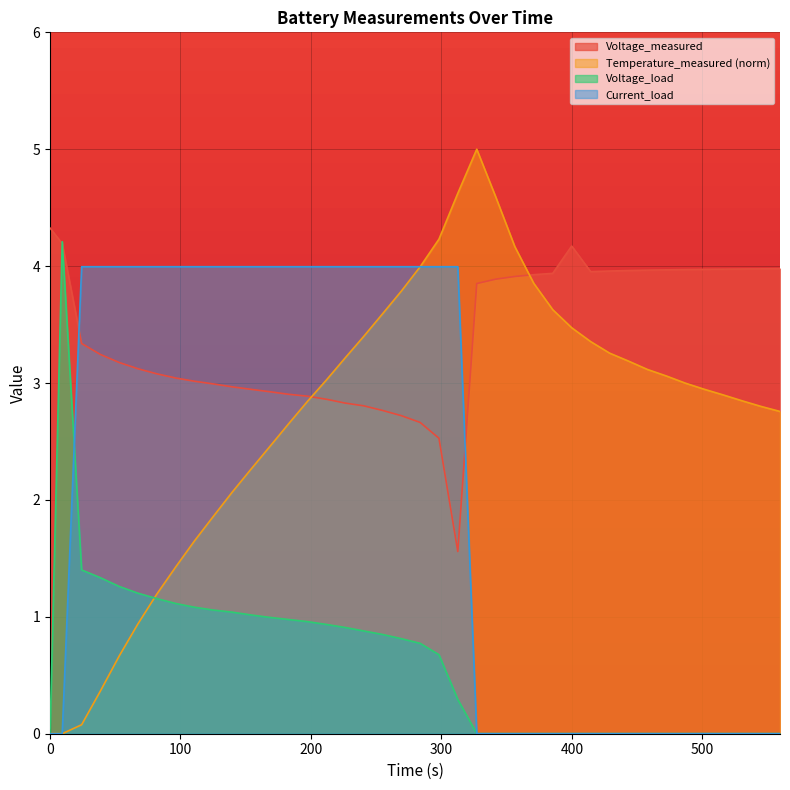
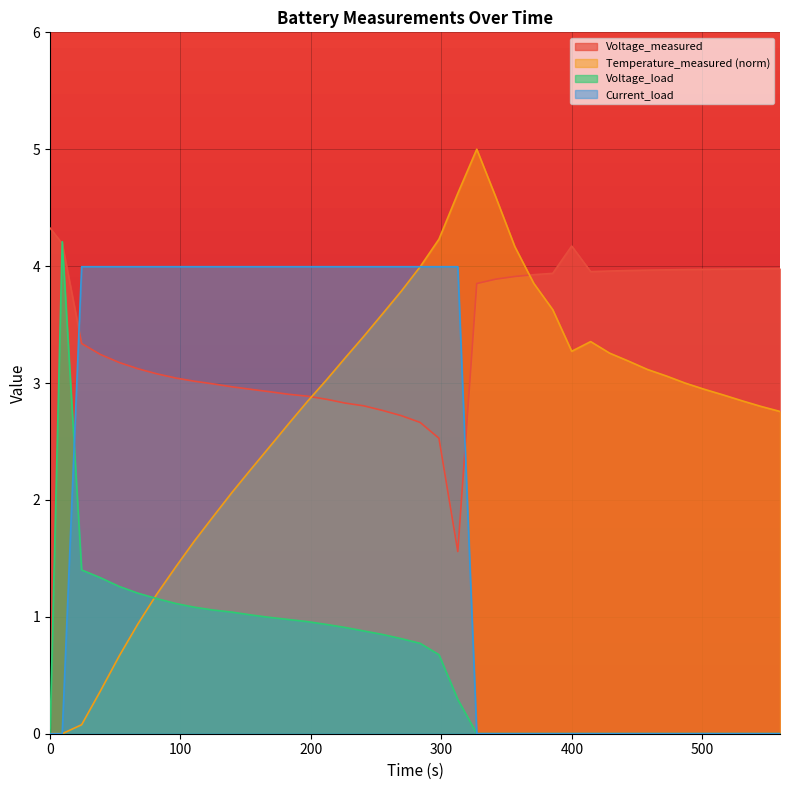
Temperature_measured (norm), 400: 3.47 -> 3.27
